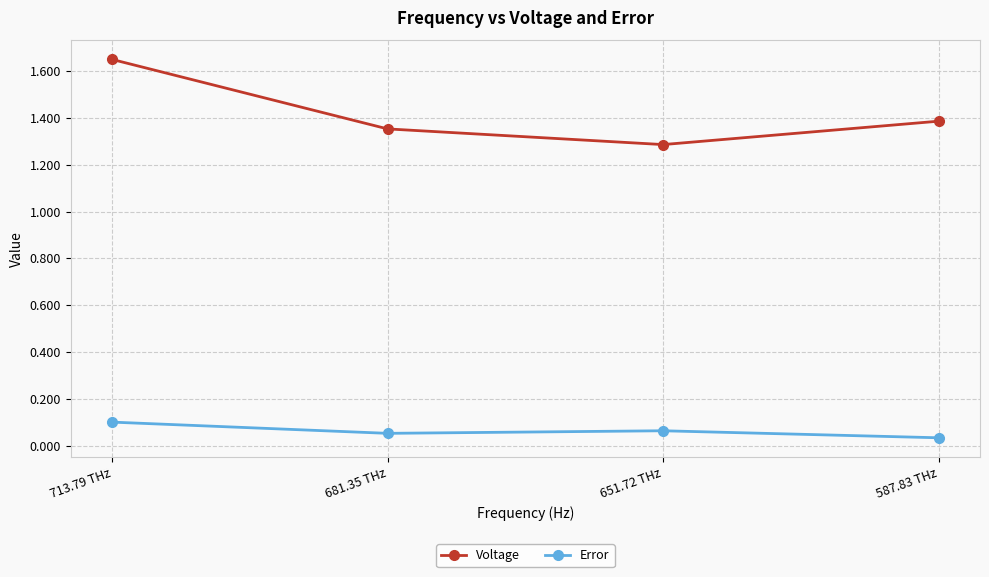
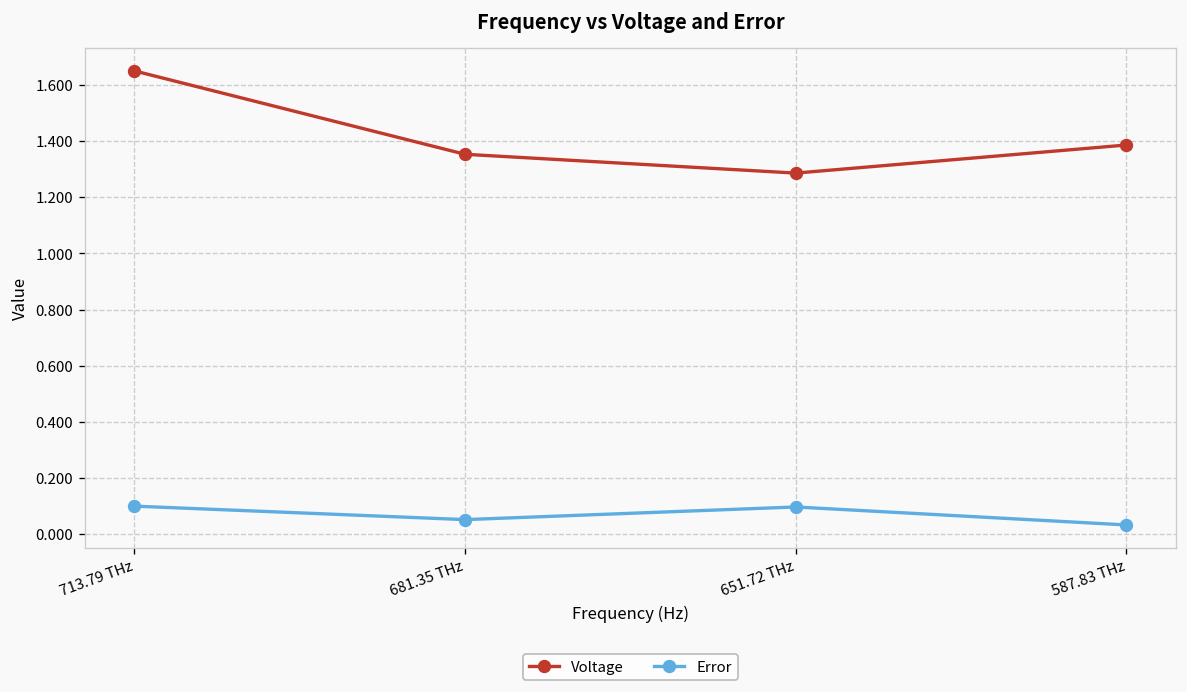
Error, 651.72 THz: 0.06 -> 0.10
